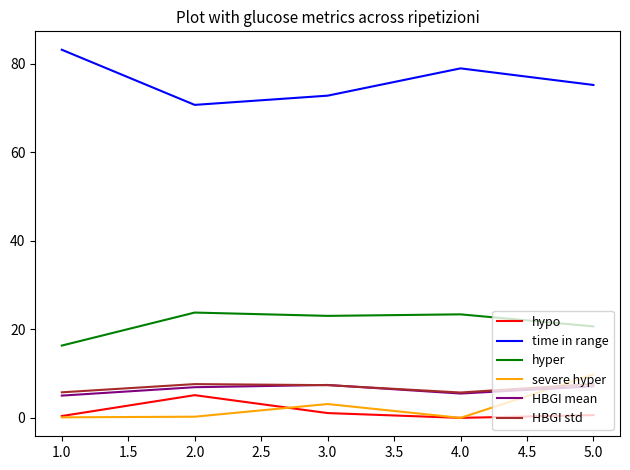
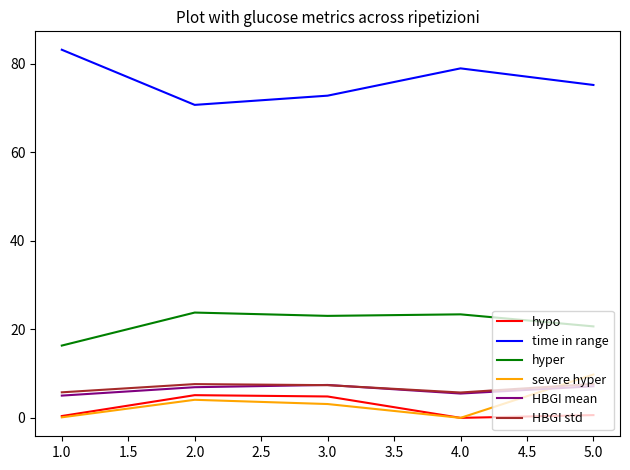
severe hyper, 2.0: 0 -> 4
hypo, 3.0: 1 -> 5
